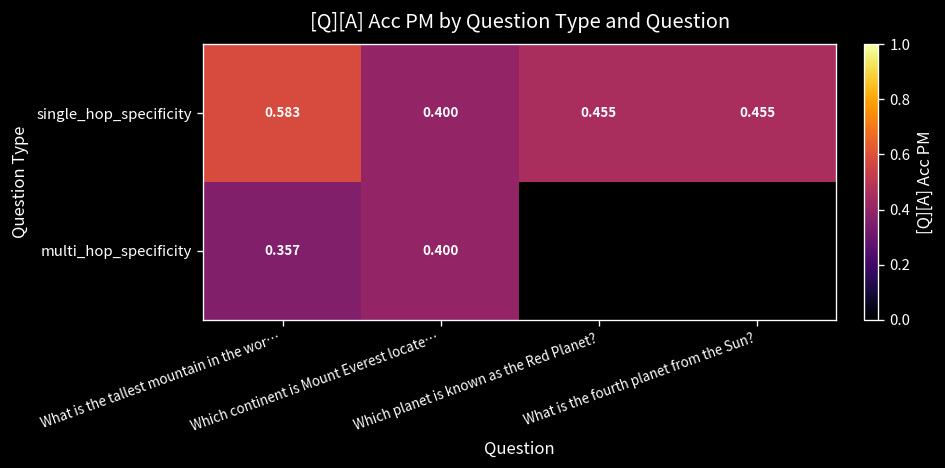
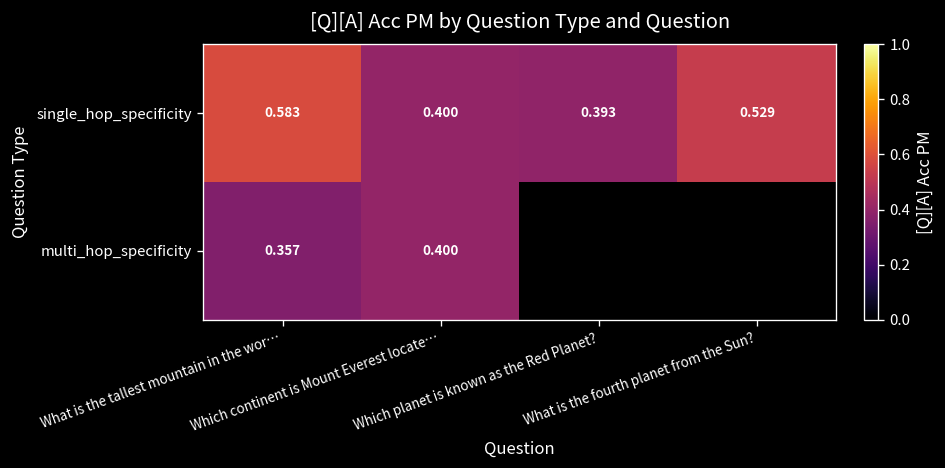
single_hop_specificity, Which planet is known as the Red Planet?: 0.455 -> 0.393
single_hop_specificity, What is the fourth planet from the Sun?: 0.455 -> 0.529
